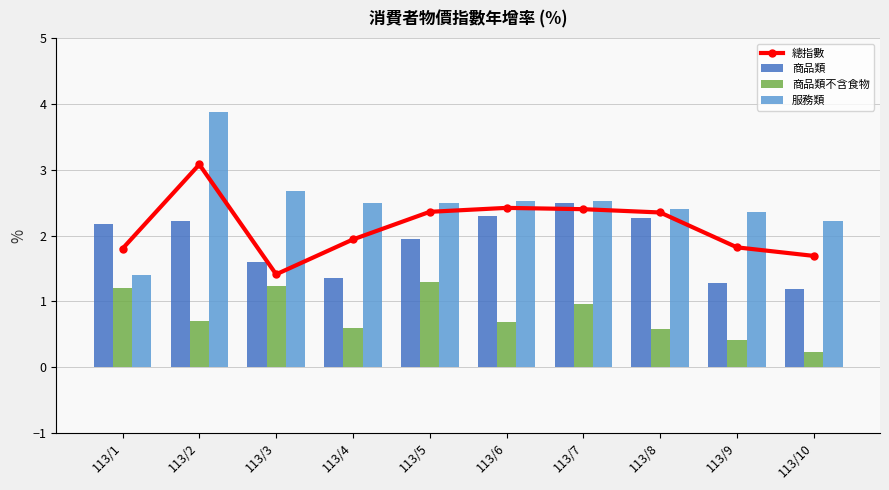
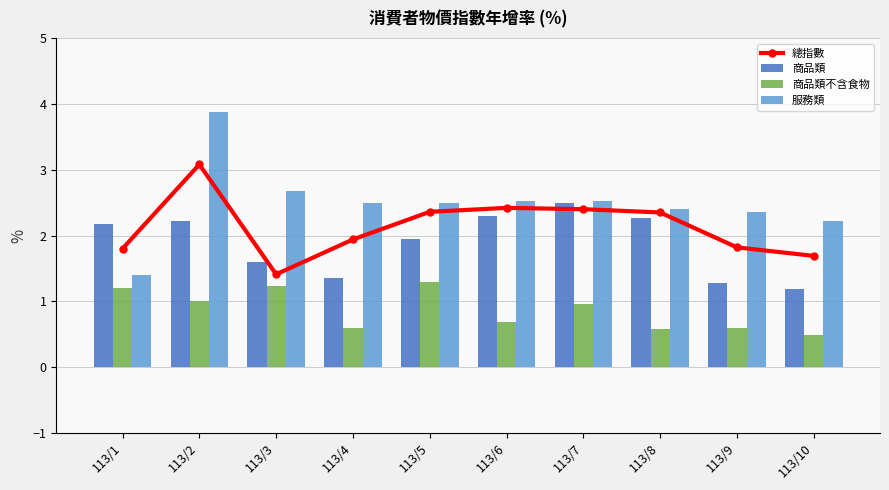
商品類不含食物, 113/2: 0.7 -> 1.0
商品類不含食物, 113/9: 0.4 -> 0.6
商品類不含食物, 113/10: 0.2 -> 0.5
